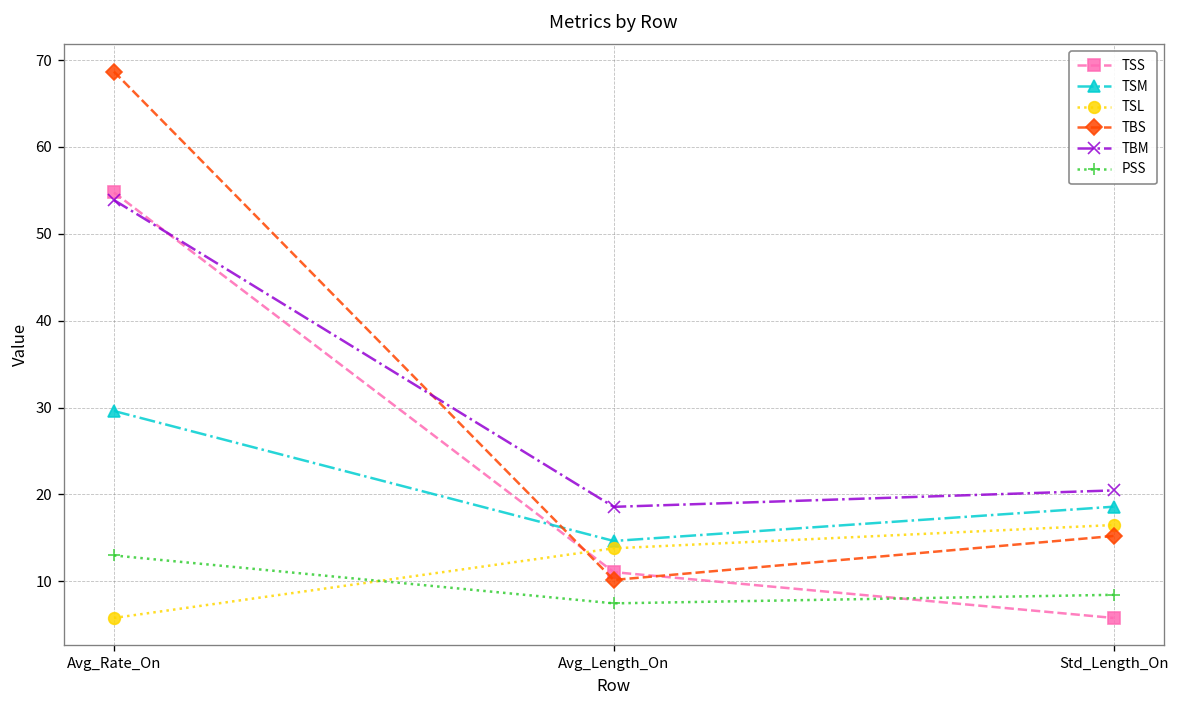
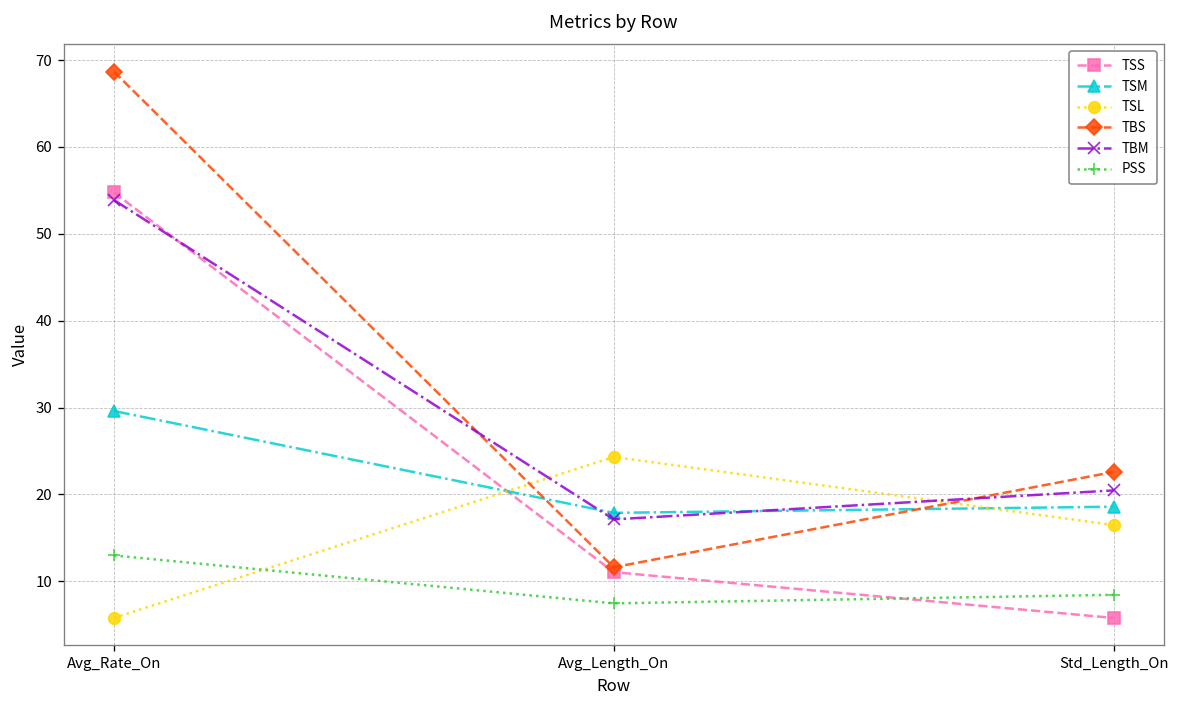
TSM, Avg_Length_On: 15 -> 18
TSL, Avg_Length_On: 14 -> 24
TBS, Avg_Length_On: 10 -> 12
TBM, Avg_Length_On: 19 -> 17
TBS, Std_Length_On: 15 -> 23
